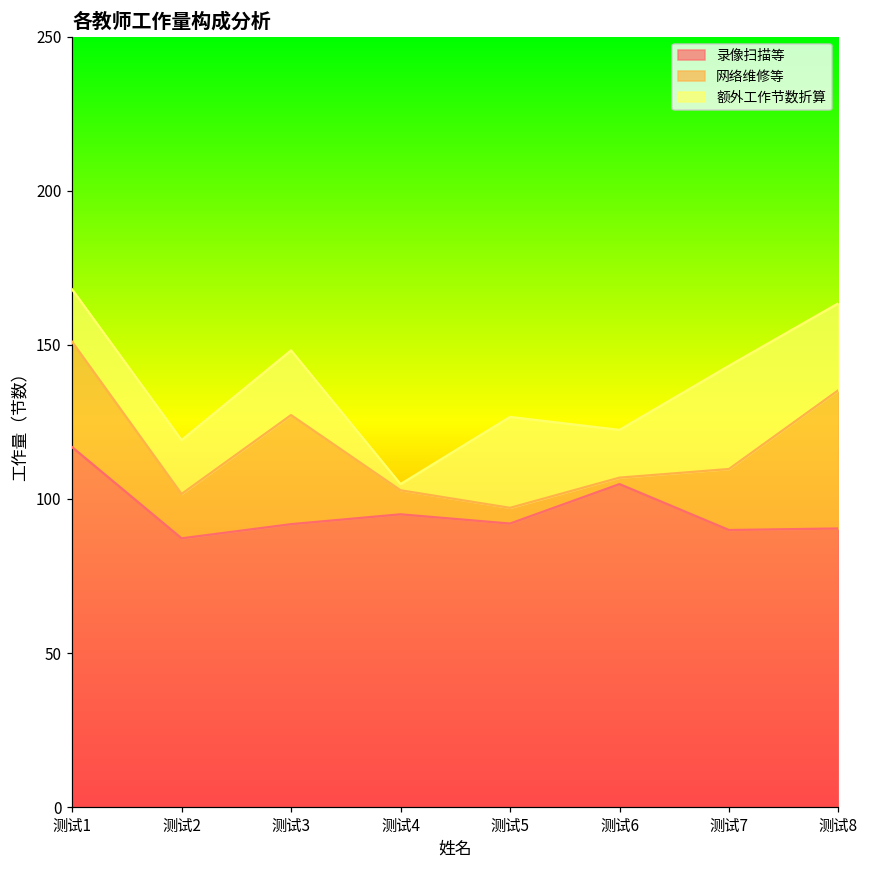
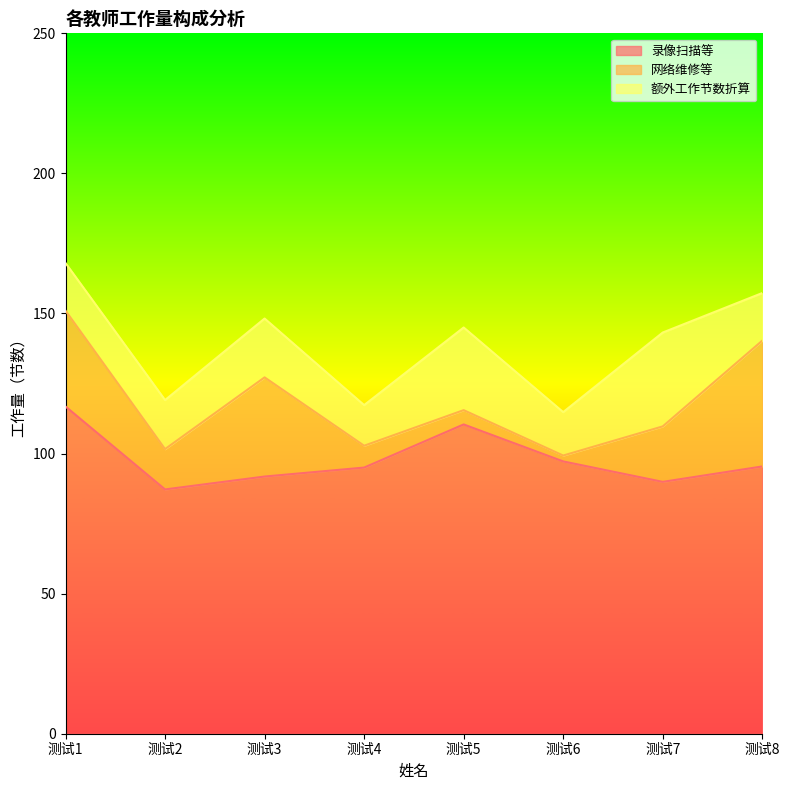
额外工作节数折算, 测试4: 2 -> 15
录像扫描等, 测试5: 92 -> 110
录像扫描等, 测试6: 105 -> 97
录像扫描等, 测试8: 90 -> 95
额外工作节数折算, 测试8: 28 -> 17
